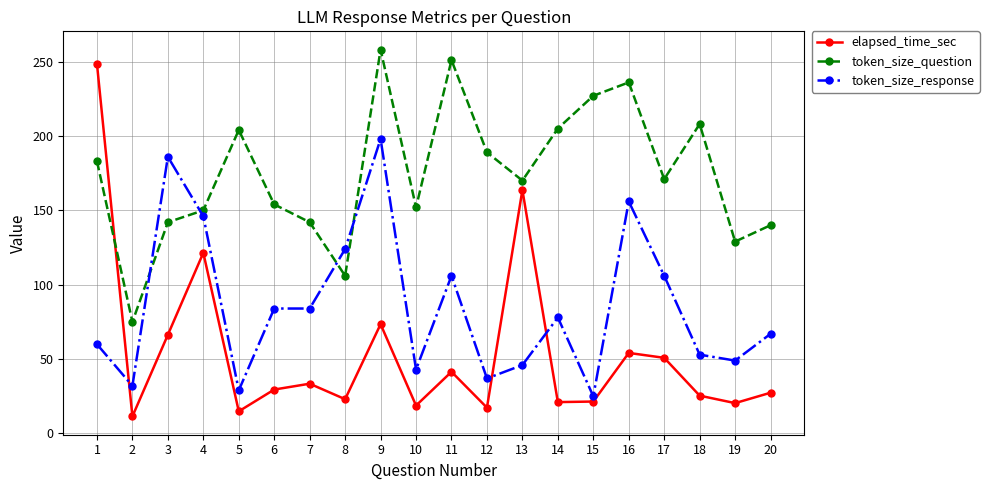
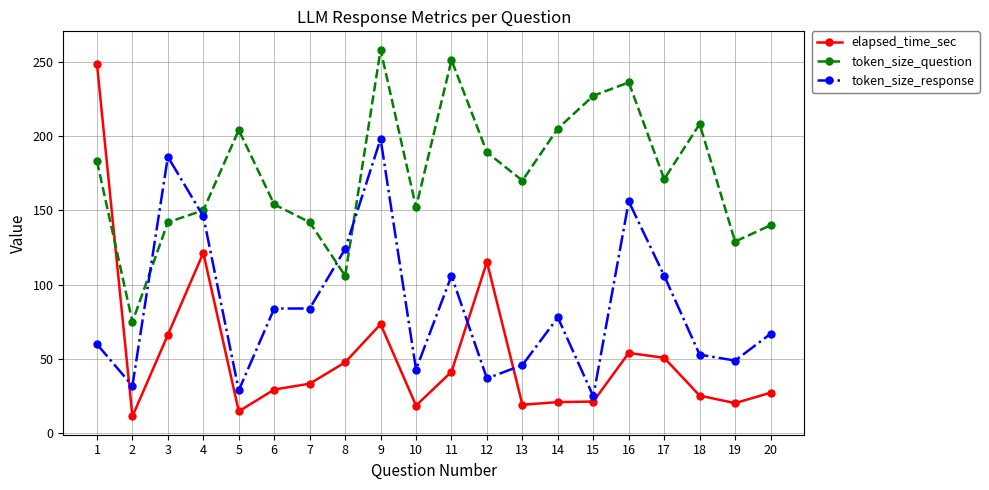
elapsed_time_sec, 8: 23 -> 48
elapsed_time_sec, 12: 17 -> 115
elapsed_time_sec, 13: 164 -> 19
